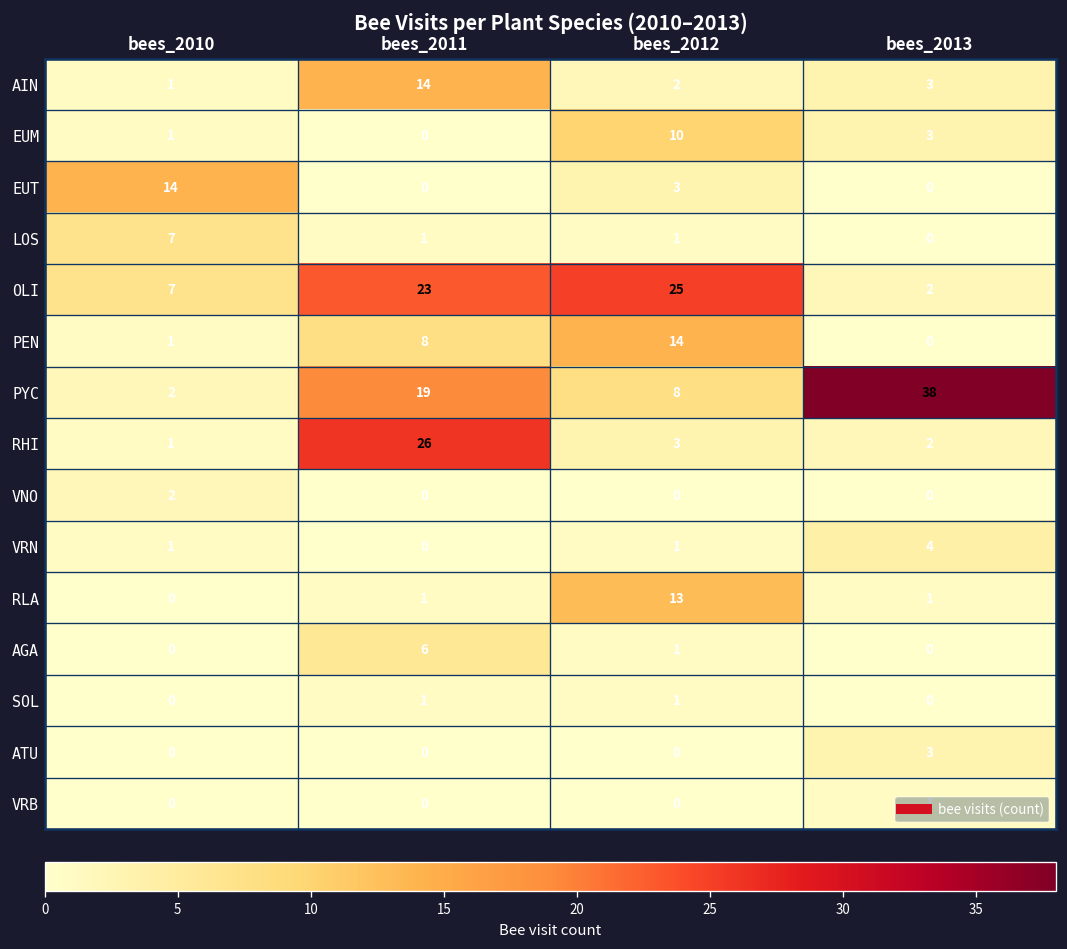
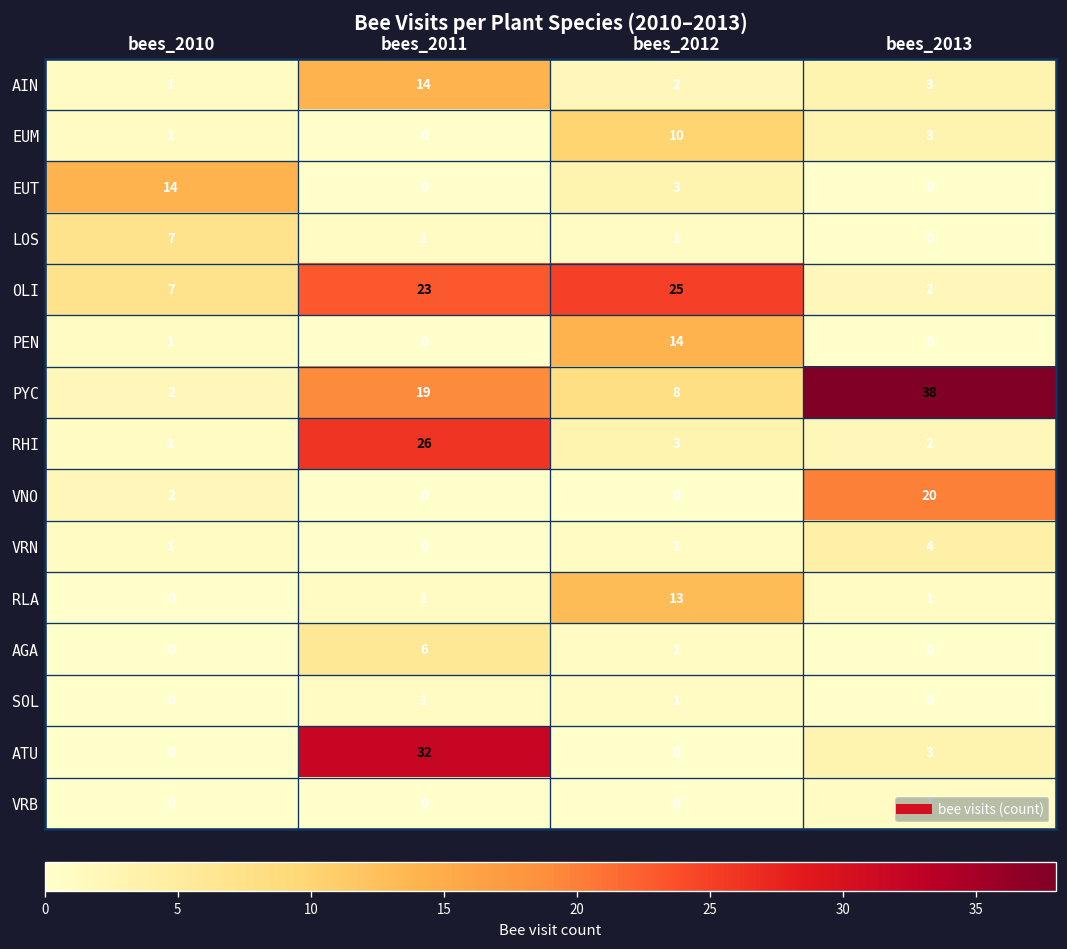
PEN, bees_2011: 8 -> 0
VNO, bees_2013: 0 -> 20
ATU, bees_2011: 0 -> 32
